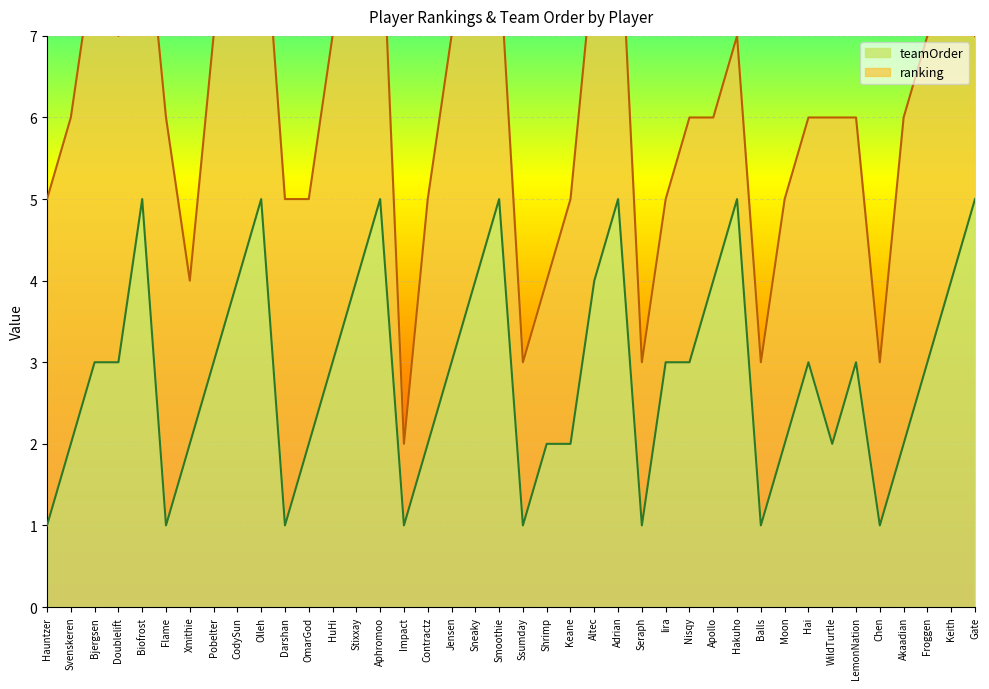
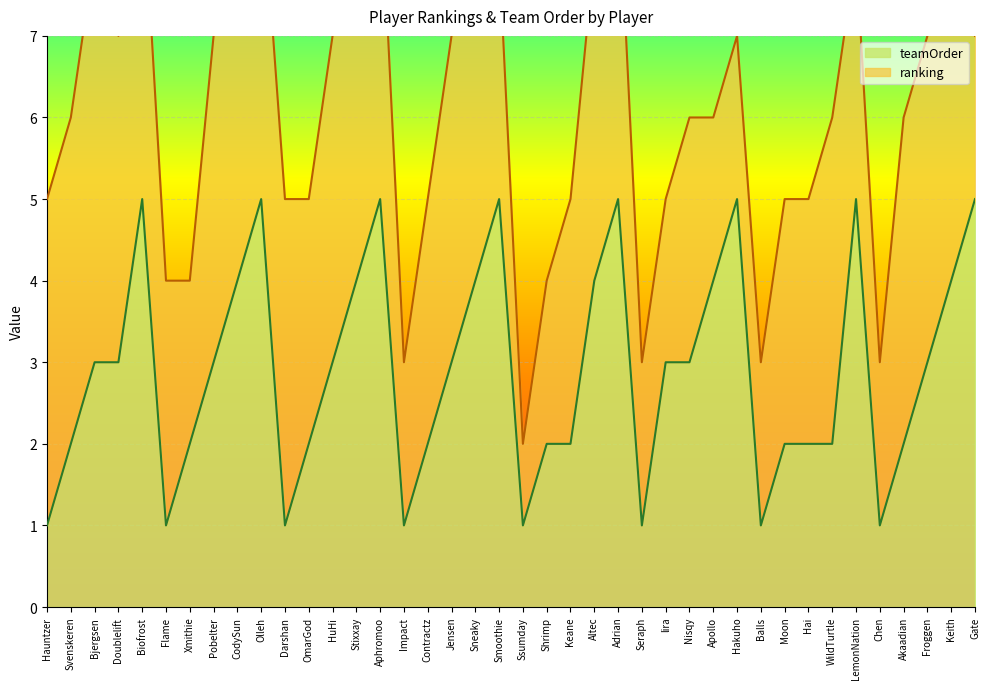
ranking, Flame: 5 -> 3
ranking, Impact: 1 -> 2
ranking, Ssumday: 2 -> 1
teamOrder, Hai: 3 -> 2
teamOrder, LemonNation: 3 -> 5
